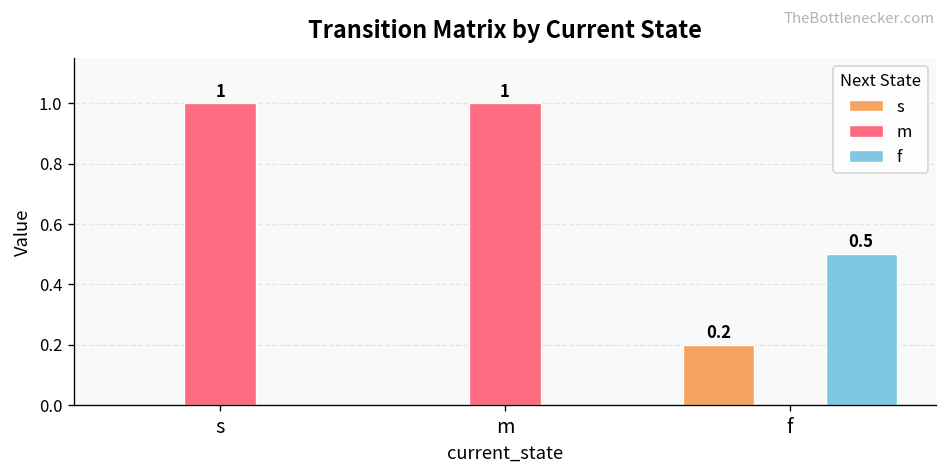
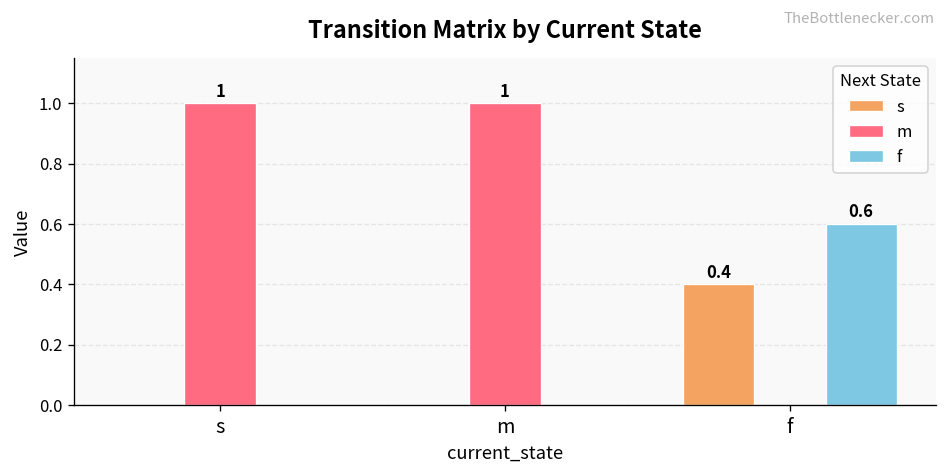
s, f: 0.2 -> 0.4
f, f: 0.5 -> 0.6
